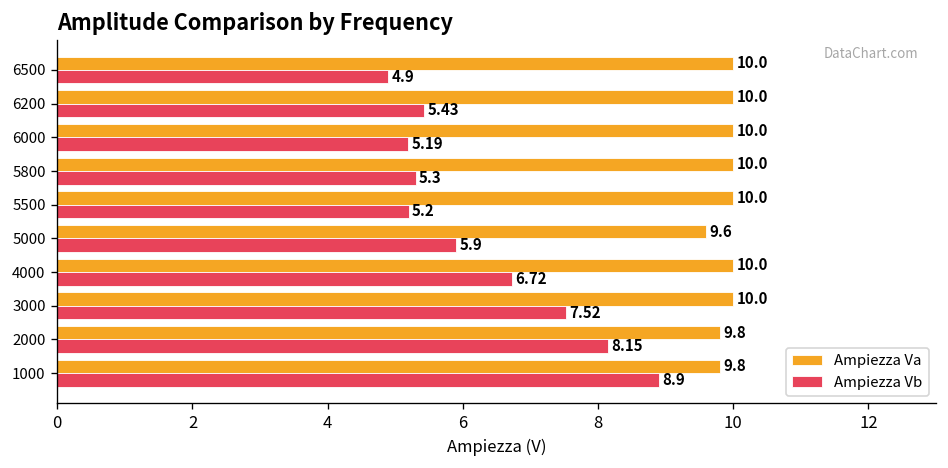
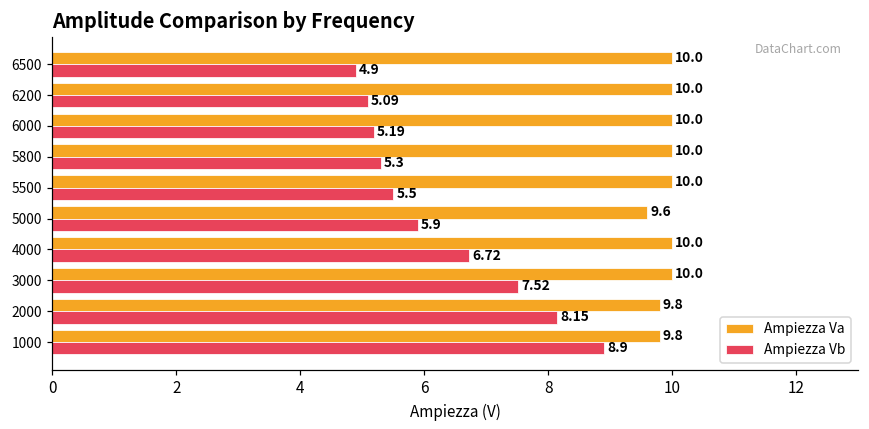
Ampiezza Vb, 6200: 5.43 -> 5.09
Ampiezza Vb, 5500: 5.2 -> 5.5
